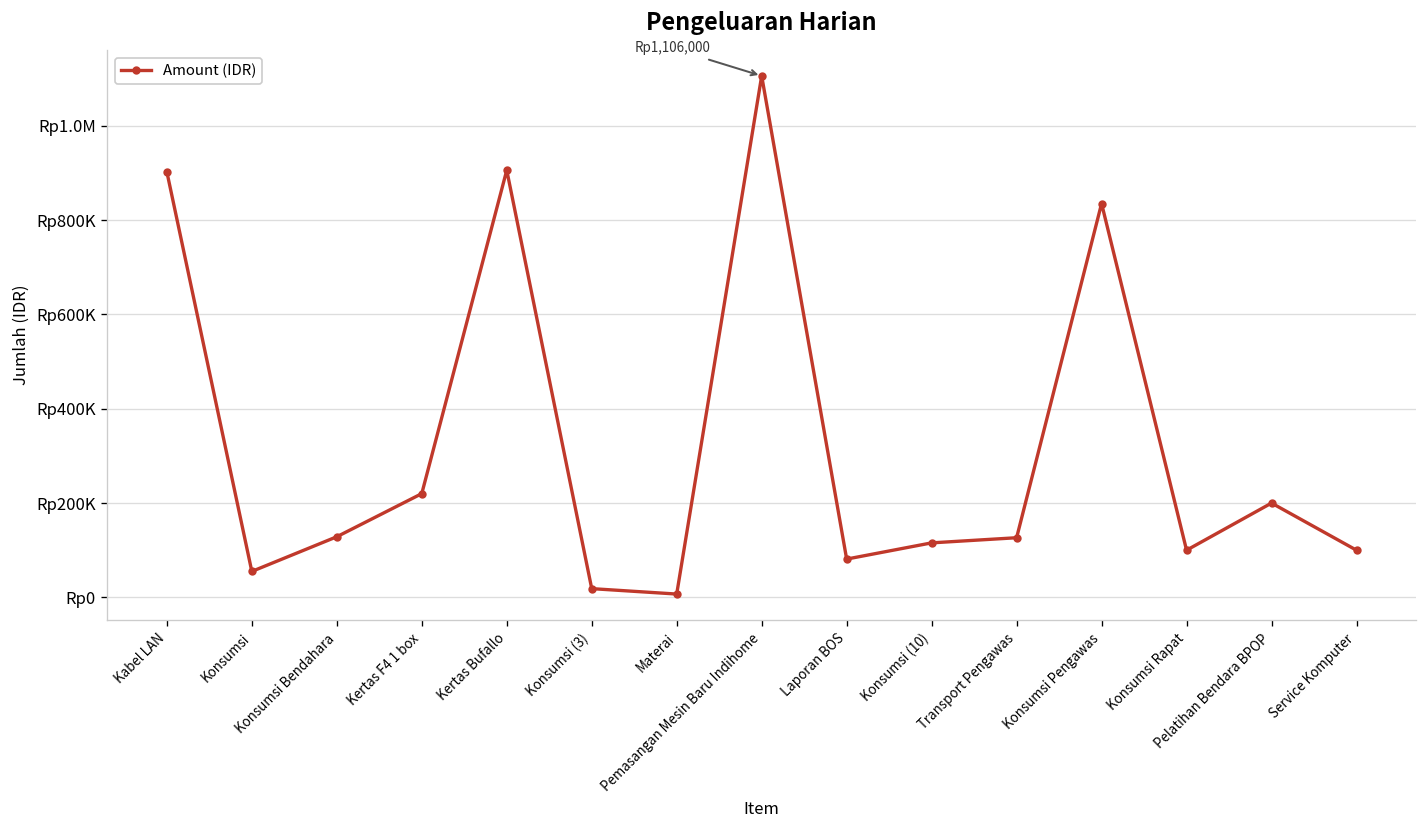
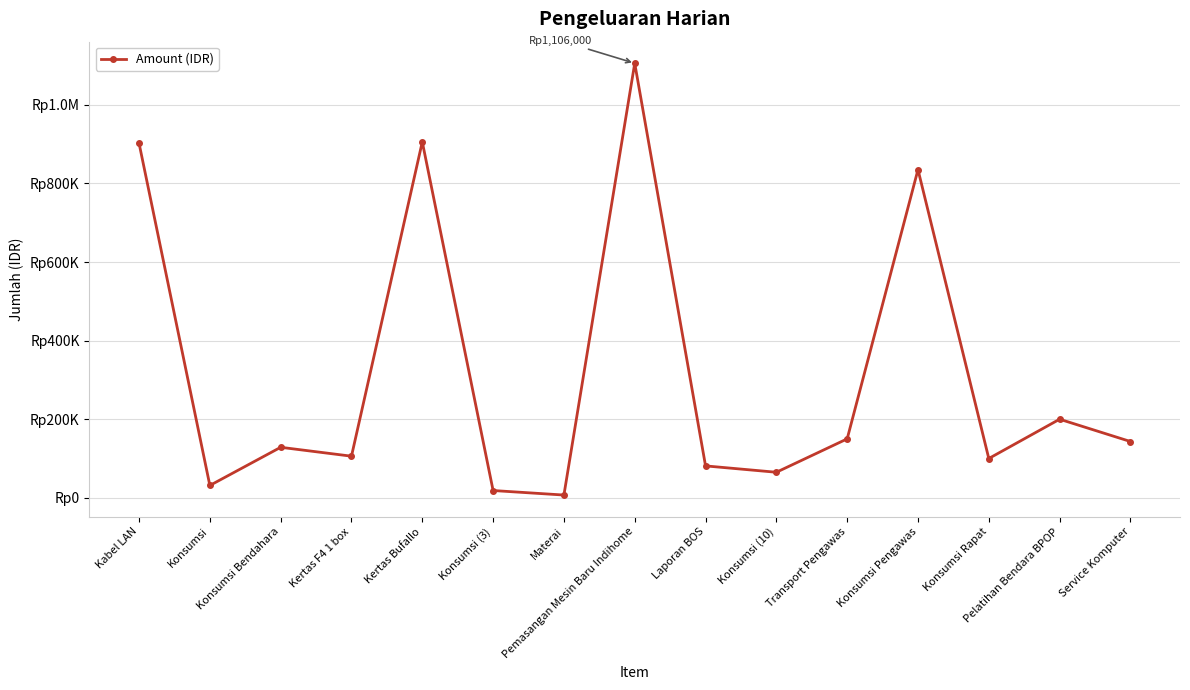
Konsumsi: Rp60000 -> Rp30000
Kertas F4 1 box: Rp220000 -> Rp110000
Konsumsi (10): Rp120000 -> Rp70000
Transport Pengawas: Rp130000 -> Rp150000
Service Komputer: Rp100000 -> Rp140000
